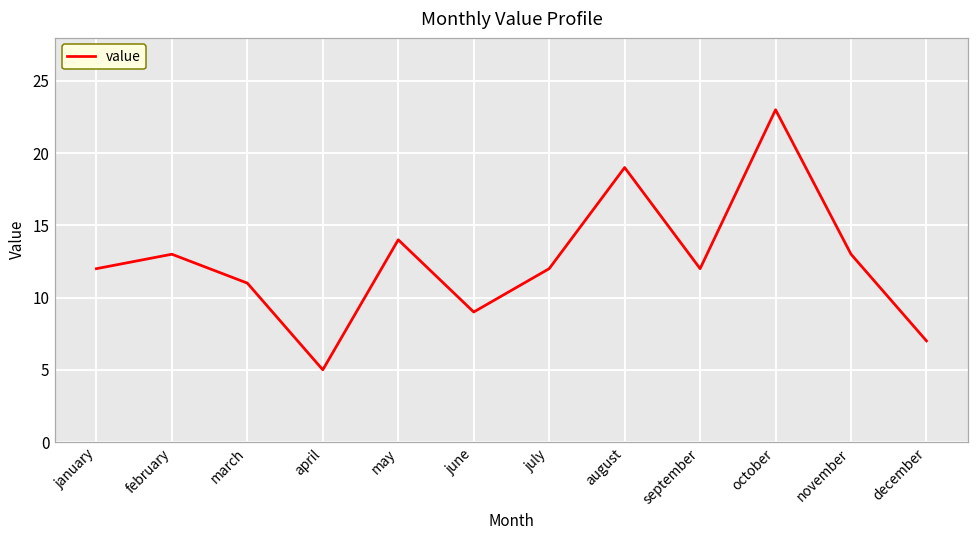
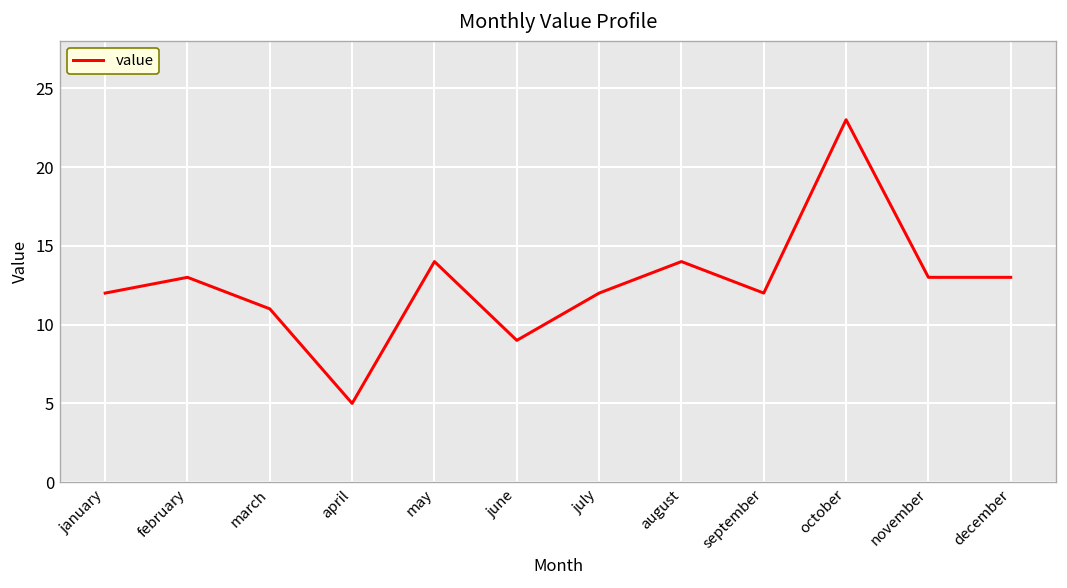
august: 19 -> 14
december: 7 -> 13
